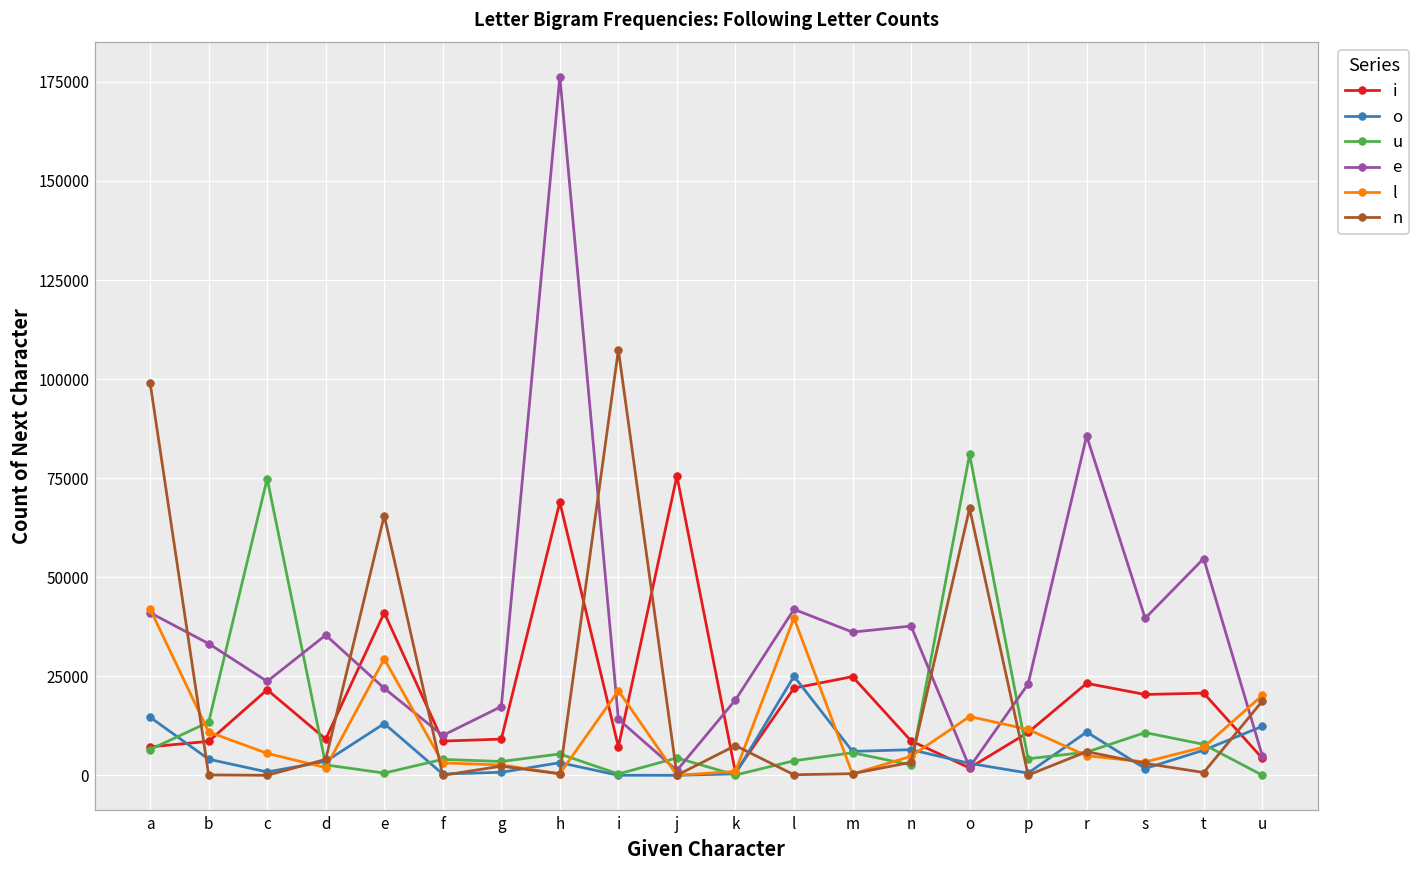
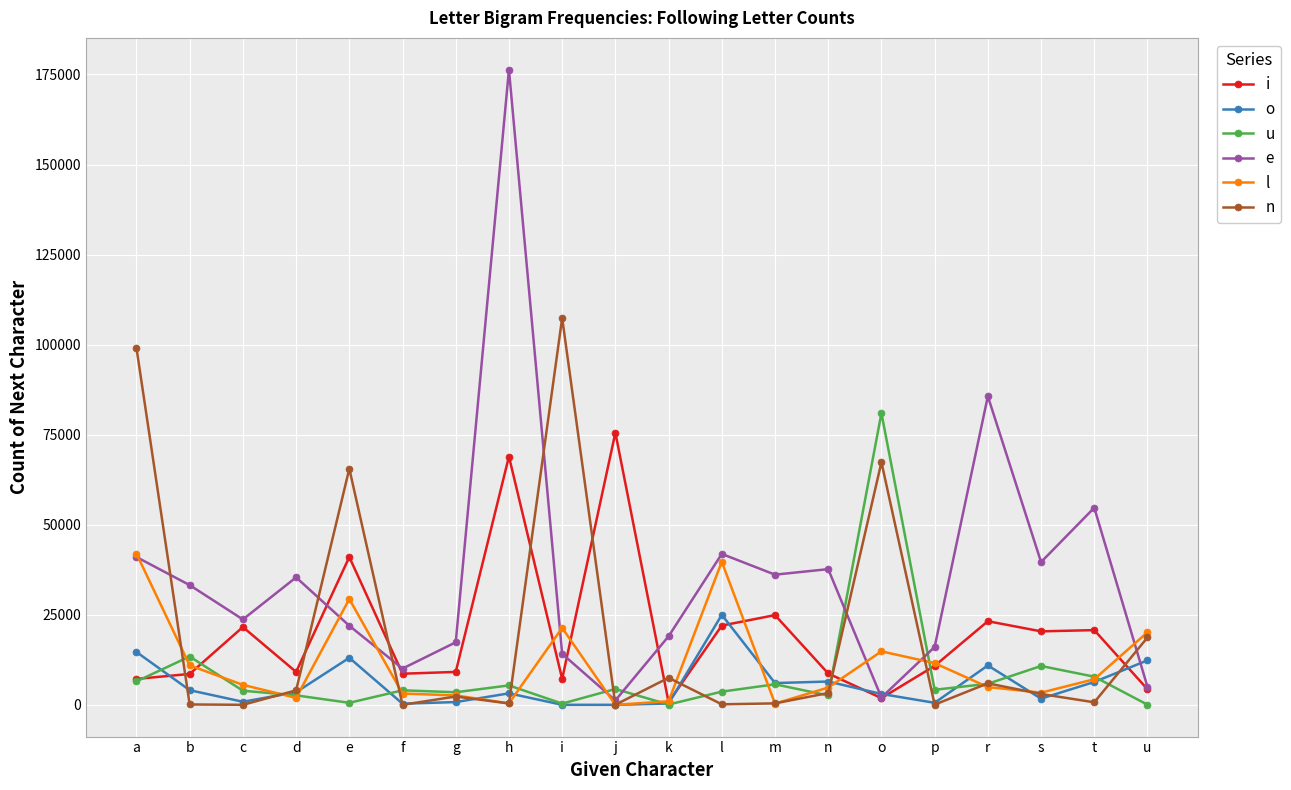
u, c: 75000 -> 4000
e, p: 23000 -> 16000
